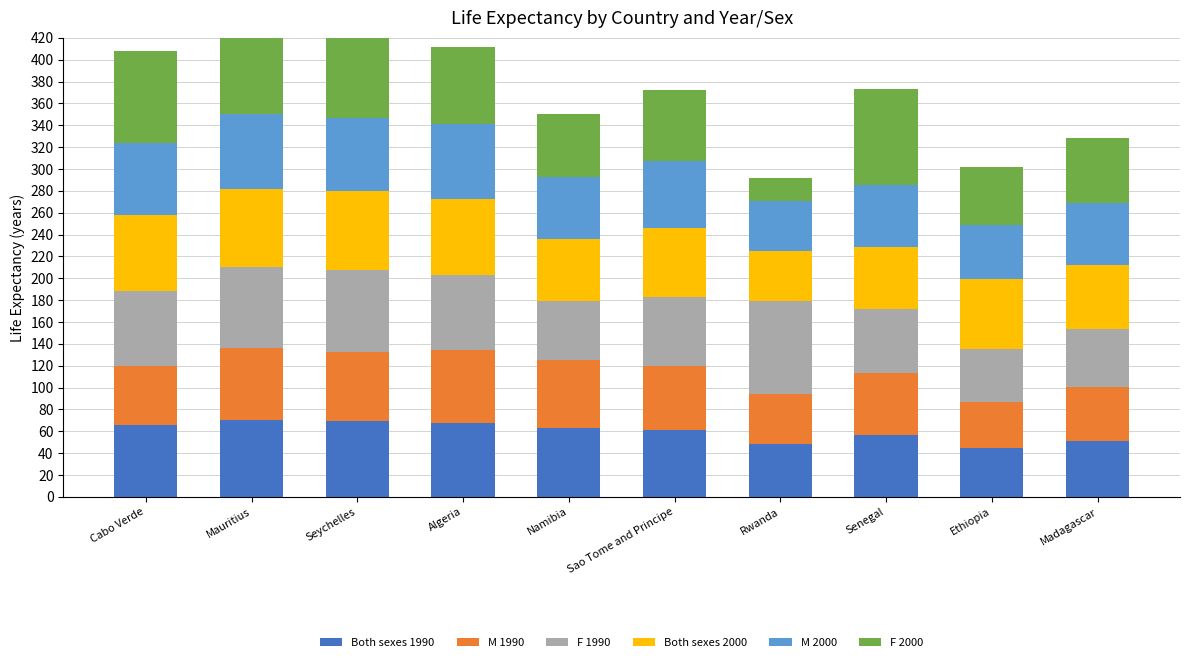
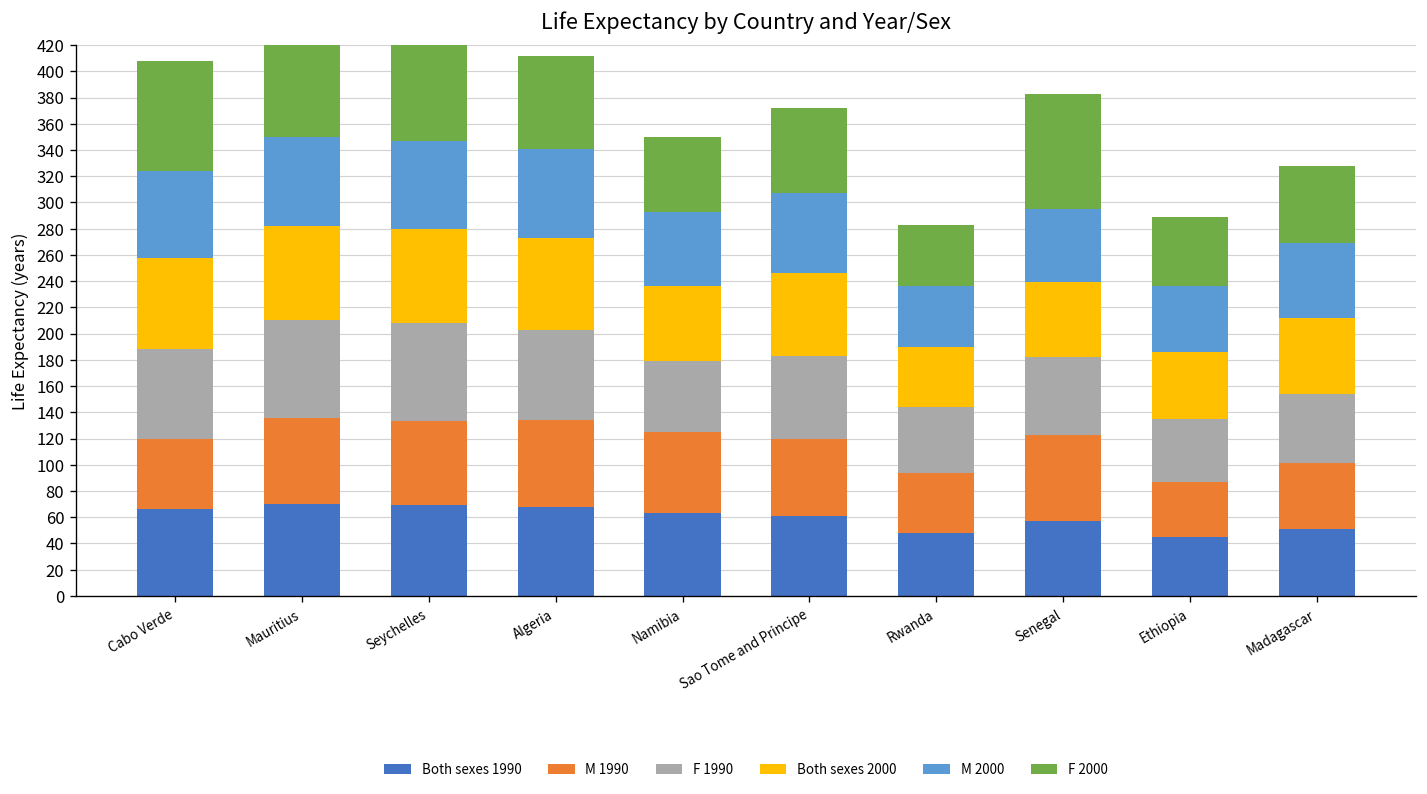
F 1990, Rwanda: 85 -> 50
F 2000, Rwanda: 21 -> 47
M 1990, Senegal: 56 -> 66
Both sexes 2000, Ethiopia: 64 -> 51
